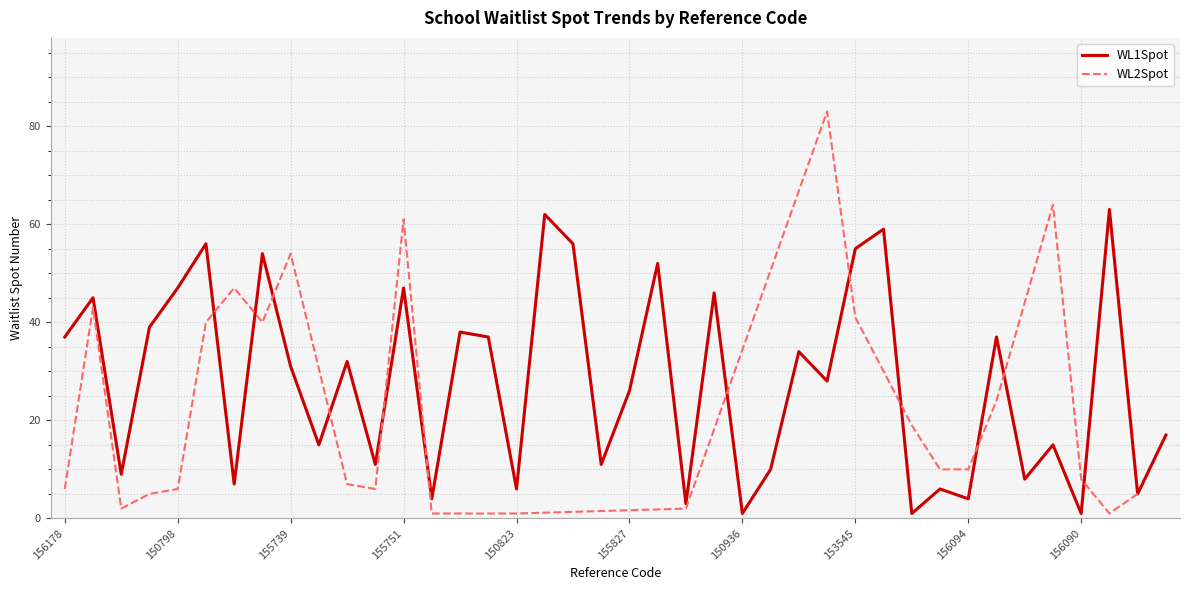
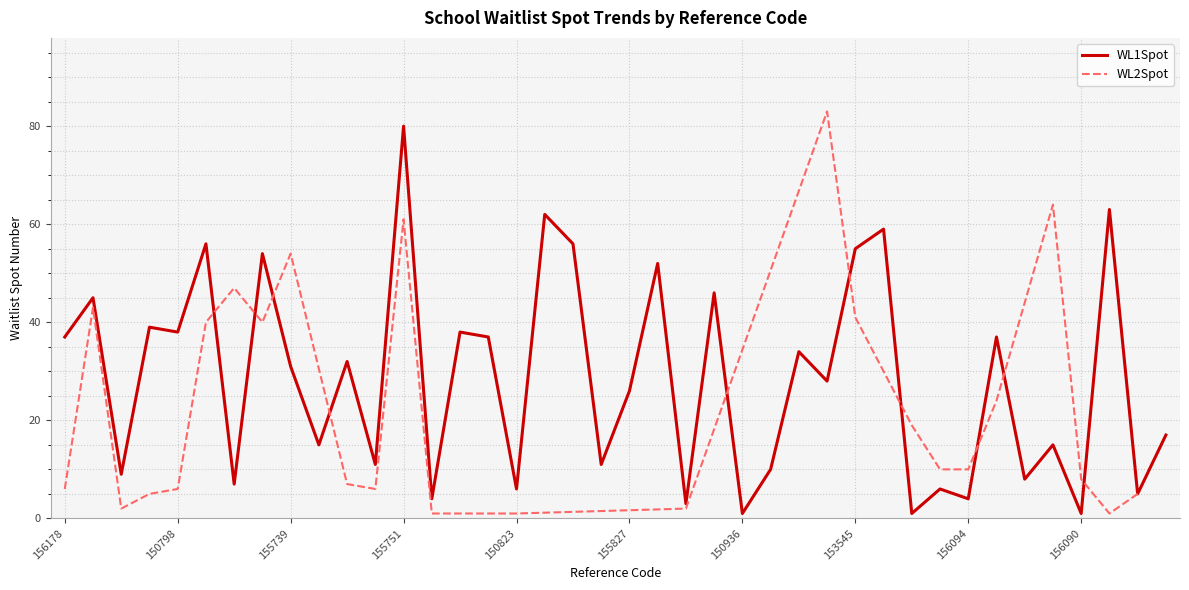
WL1Spot, 150798: 47 -> 38
WL1Spot, 155751: 47 -> 80
